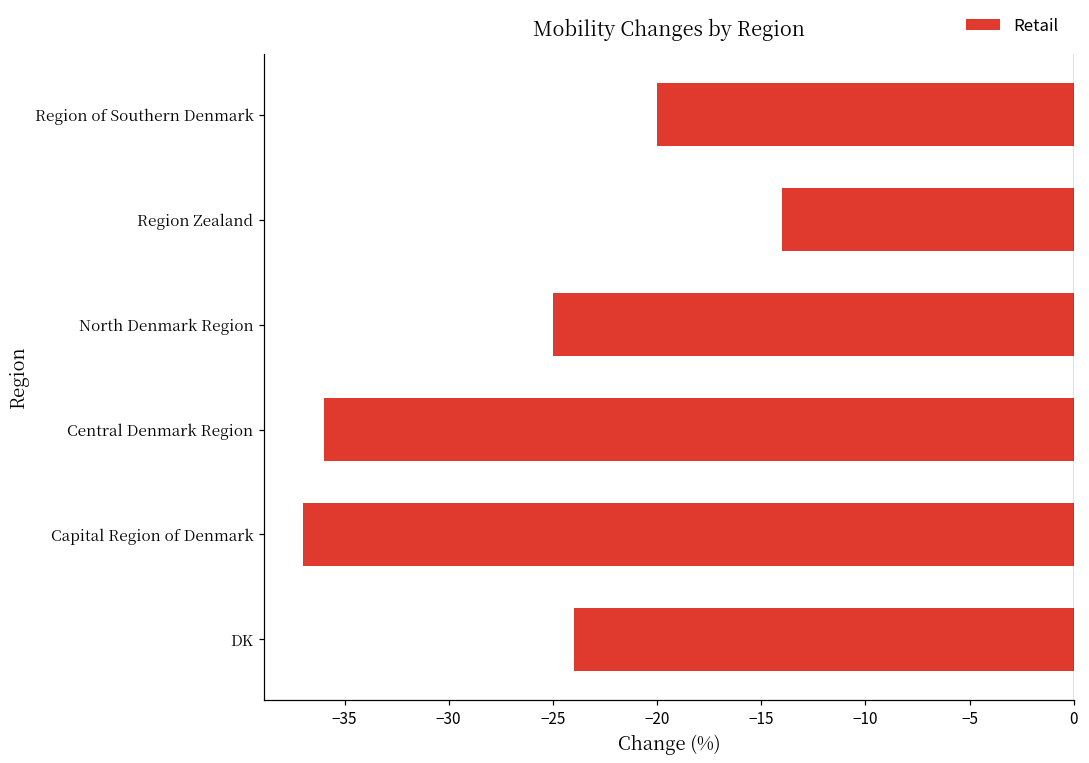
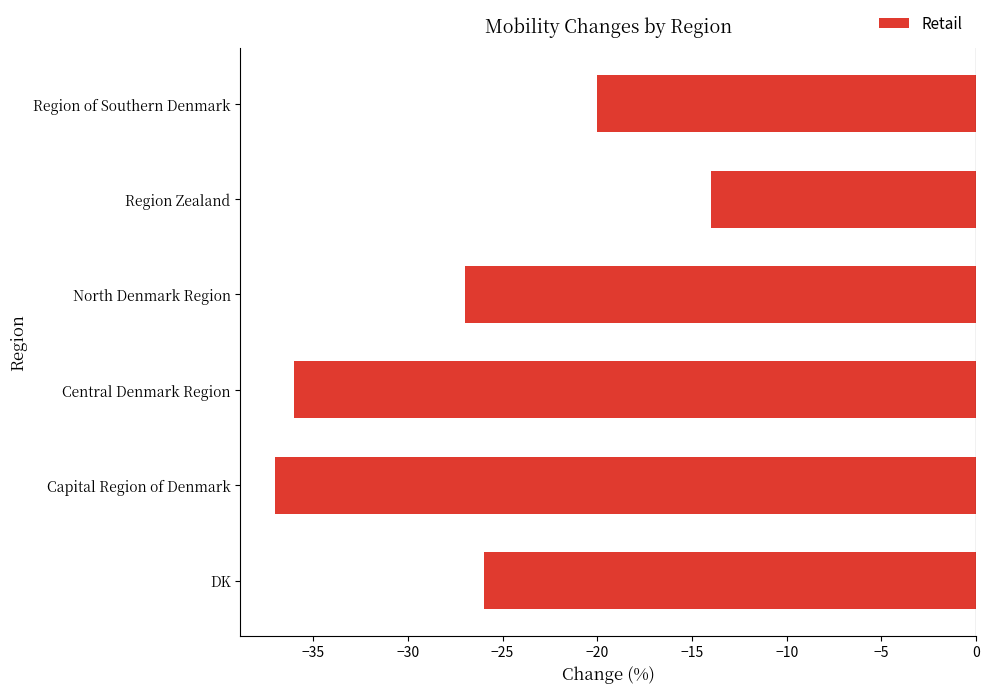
North Denmark Region: -25 -> -27
DK: -24 -> -26
